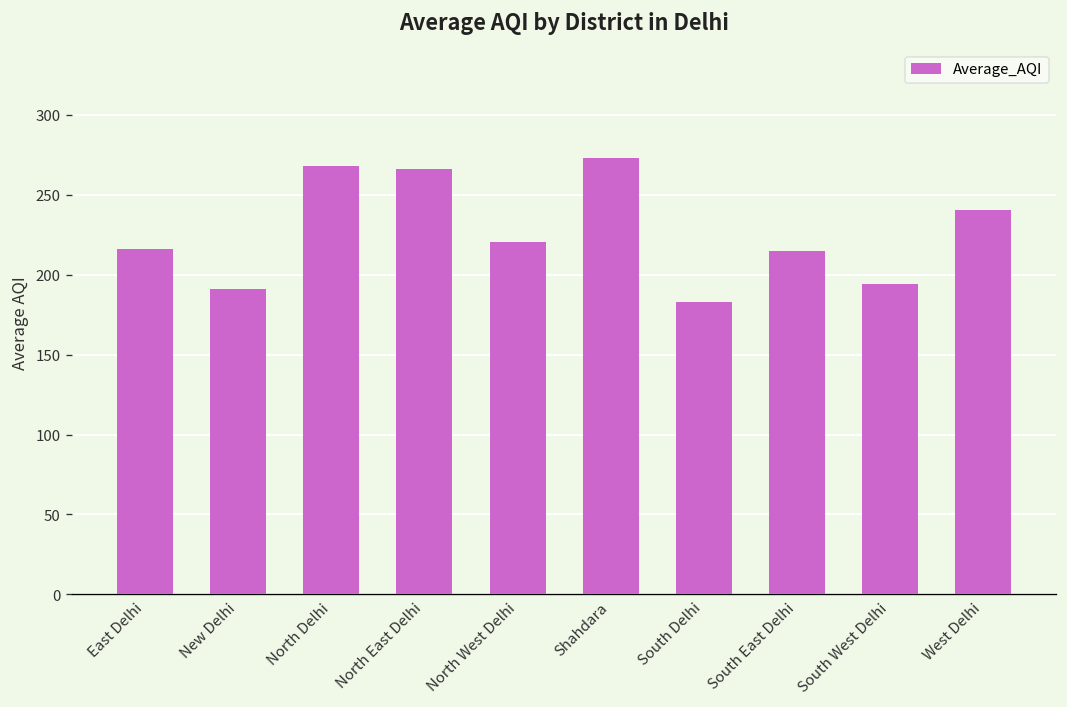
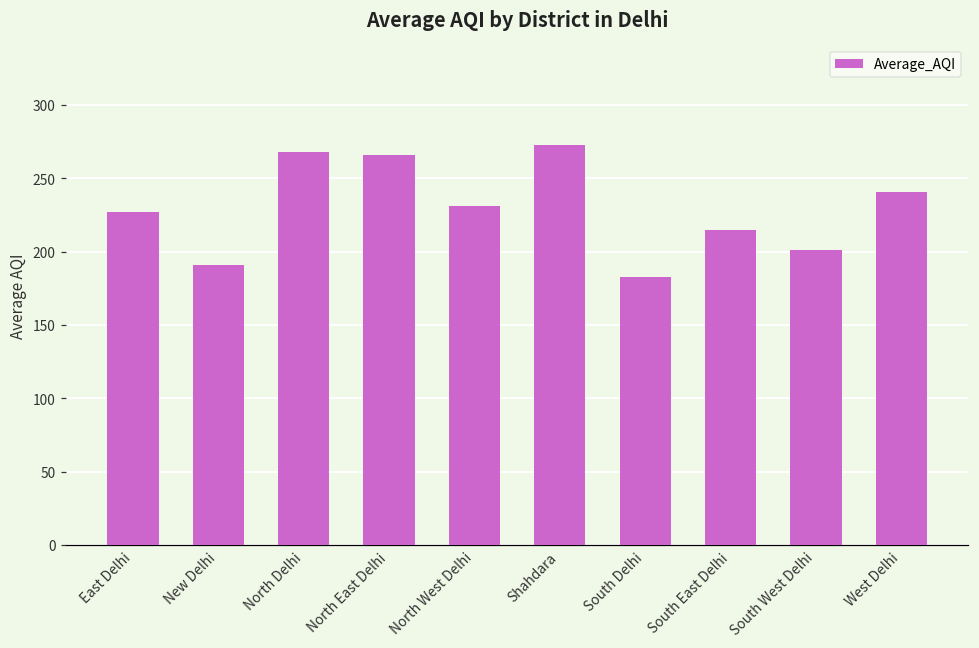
East Delhi: 216 -> 227
North West Delhi: 220 -> 231
South West Delhi: 194 -> 201
